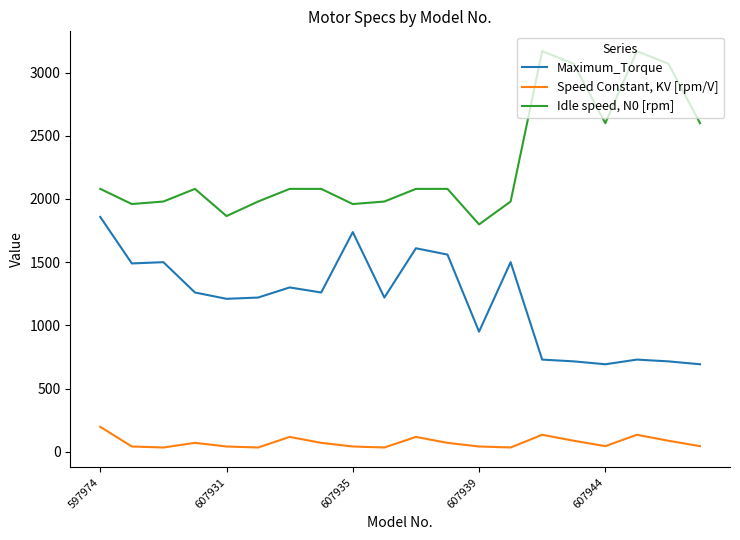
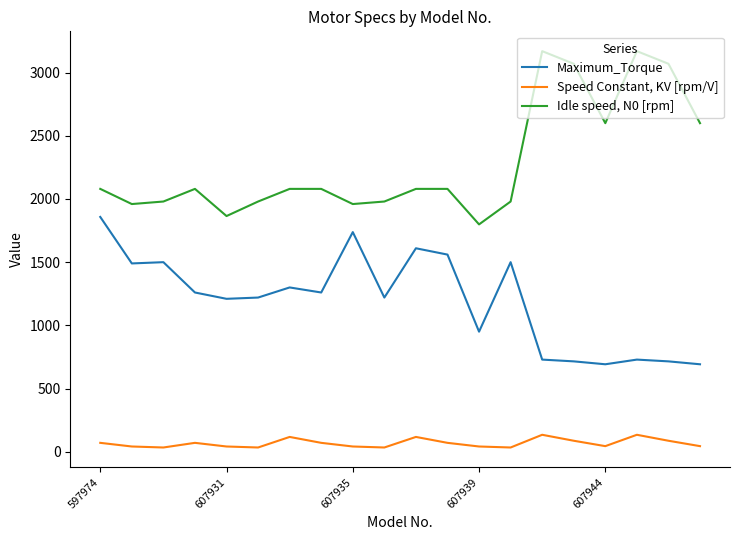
Speed Constant, KV [rpm/V], 597974: 200 -> 70
